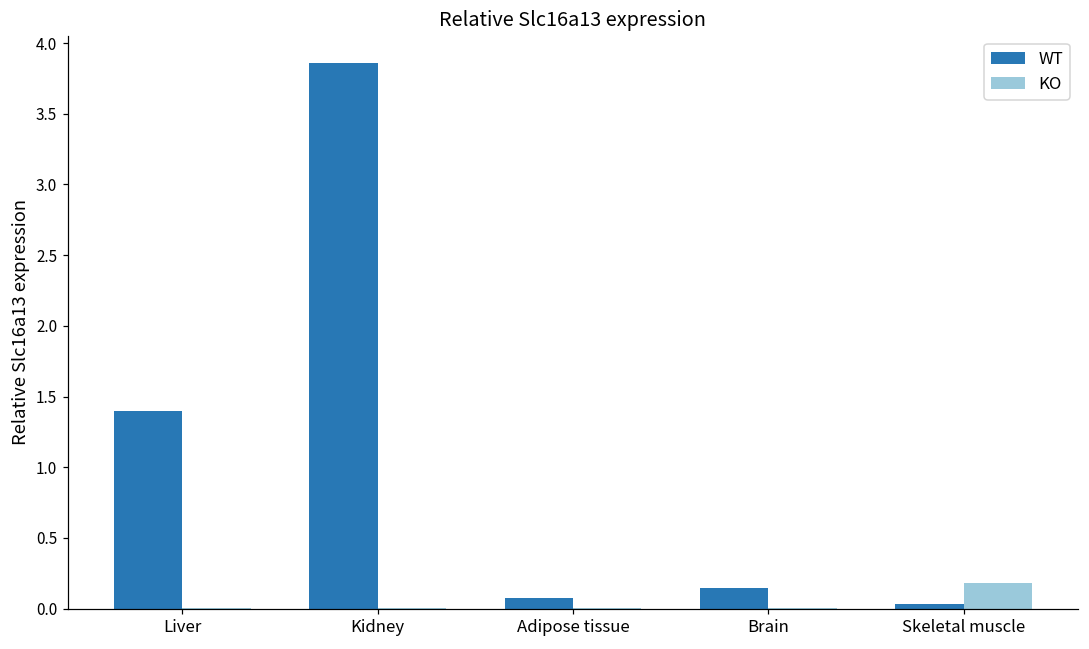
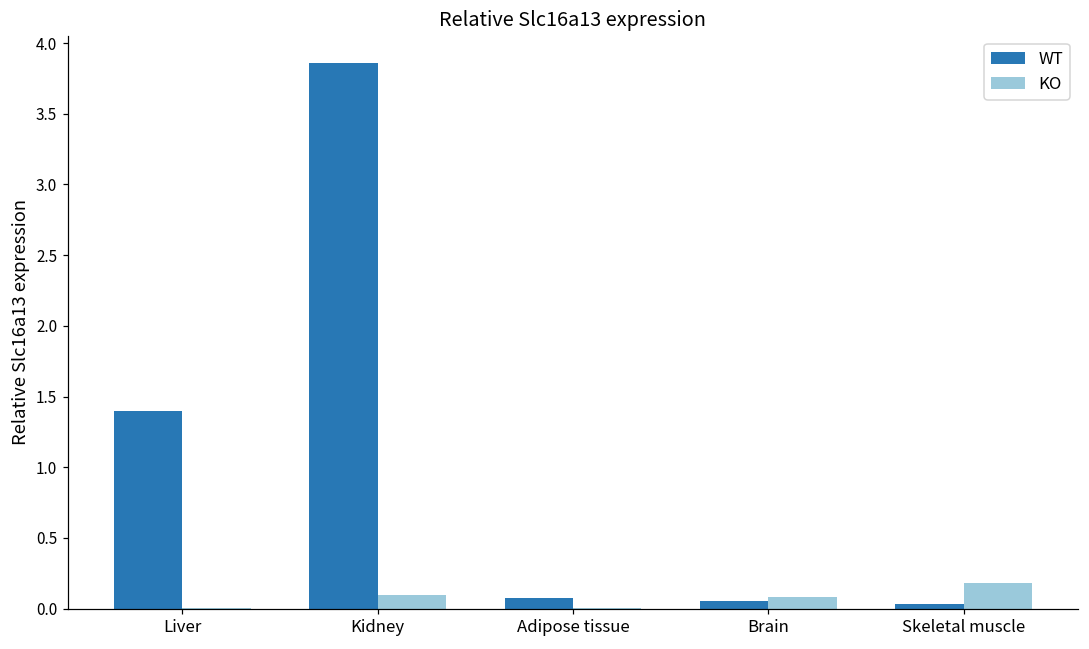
KO, Kidney: 0.00 -> 0.09
WT, Brain: 0.14 -> 0.06
KO, Brain: 0.00 -> 0.08
